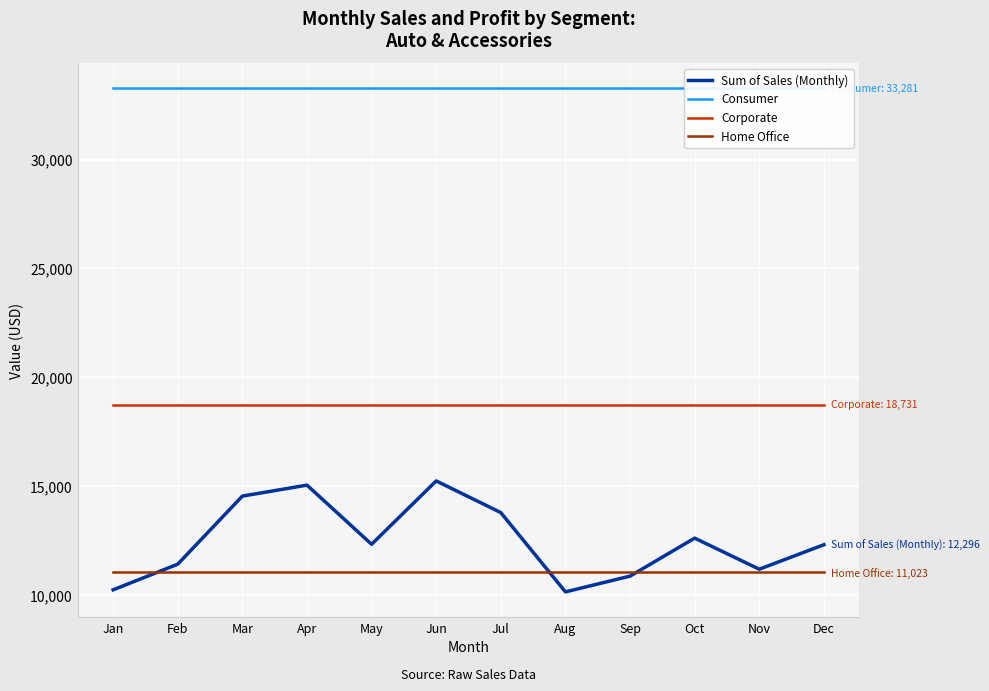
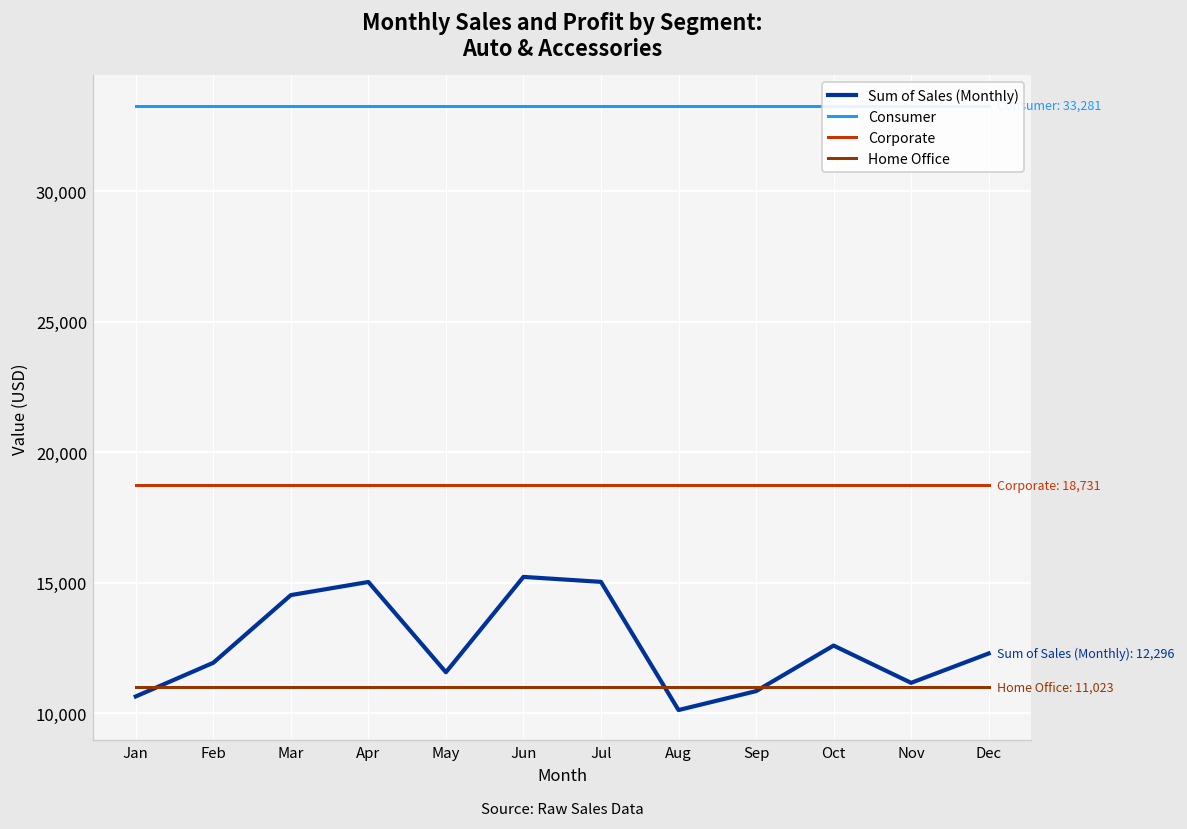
Sum of Sales (Monthly), Jan: 10,200 -> 10,700
Sum of Sales (Monthly), Feb: 11,400 -> 11,900
Sum of Sales (Monthly), May: 12,300 -> 11,600
Sum of Sales (Monthly), Jul: 13,800 -> 15,000
